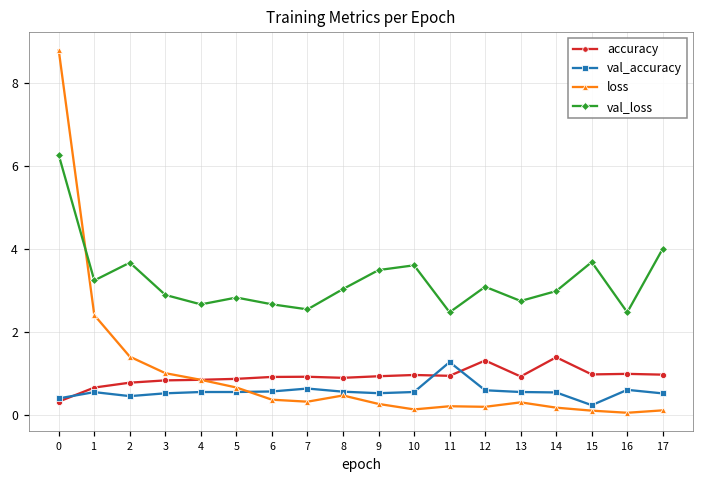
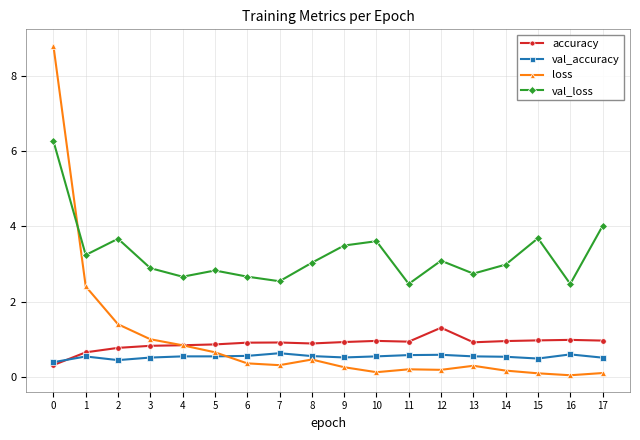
val_accuracy, 11: 1.3 -> 0.6
accuracy, 14: 1.4 -> 1.0
val_accuracy, 15: 0.2 -> 0.5
